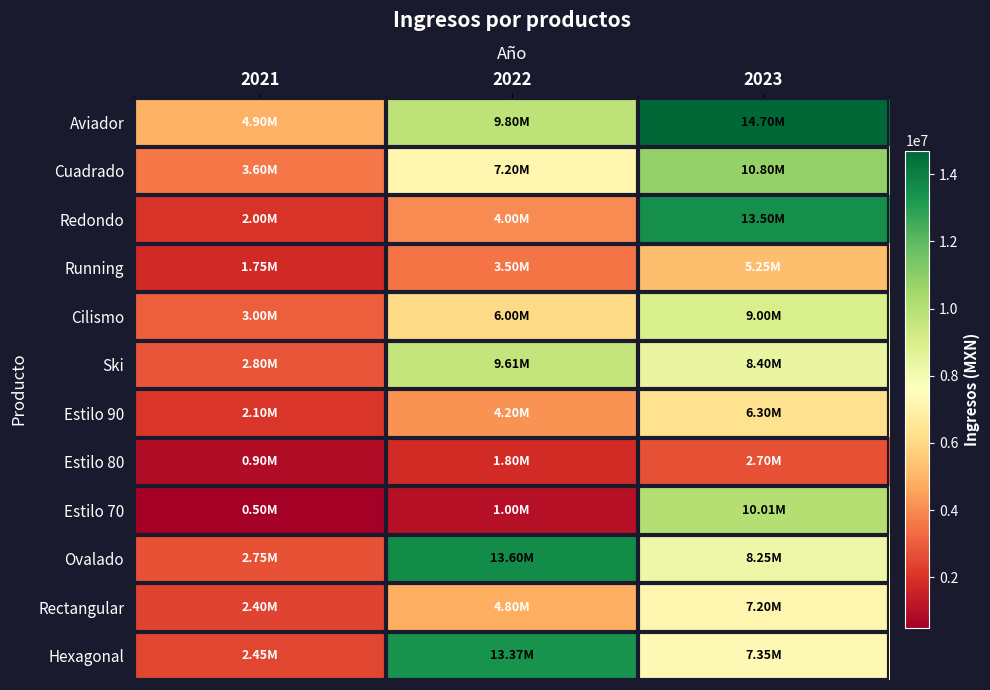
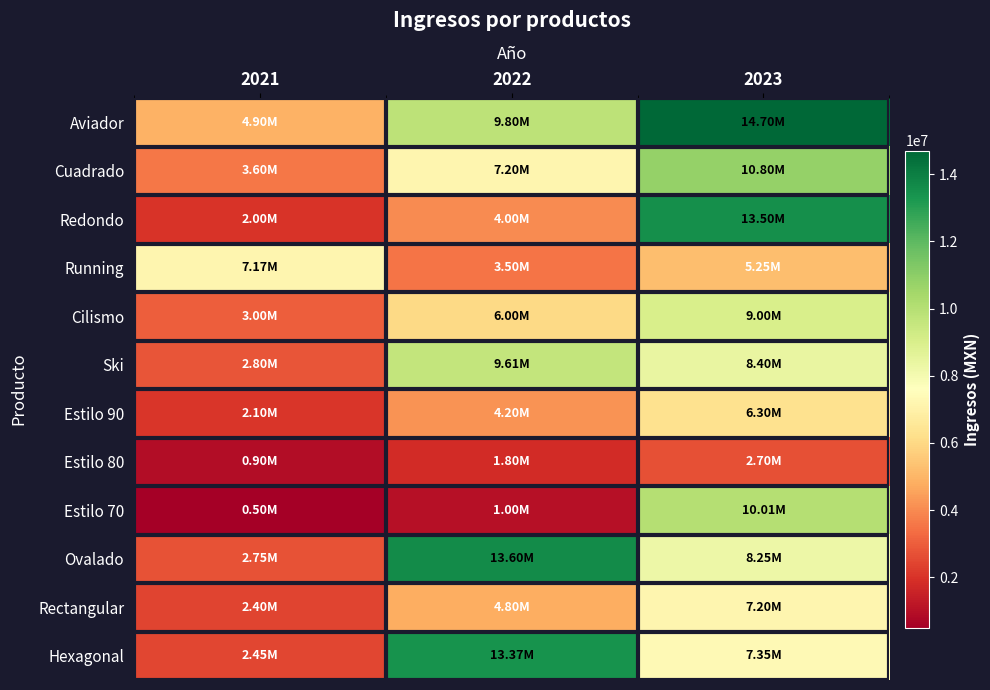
Running, 2021: 1.75M -> 7.17M
